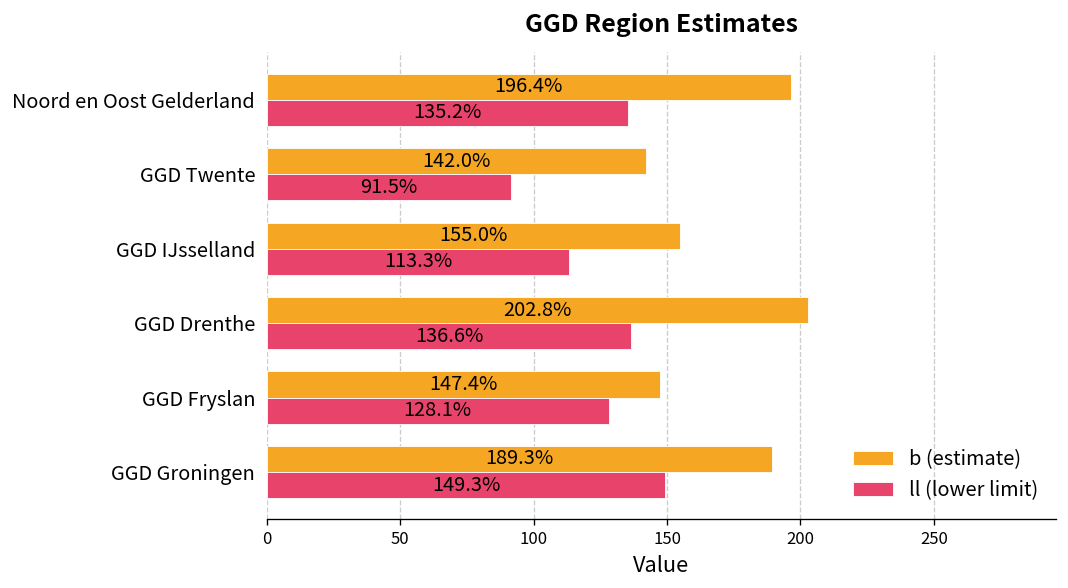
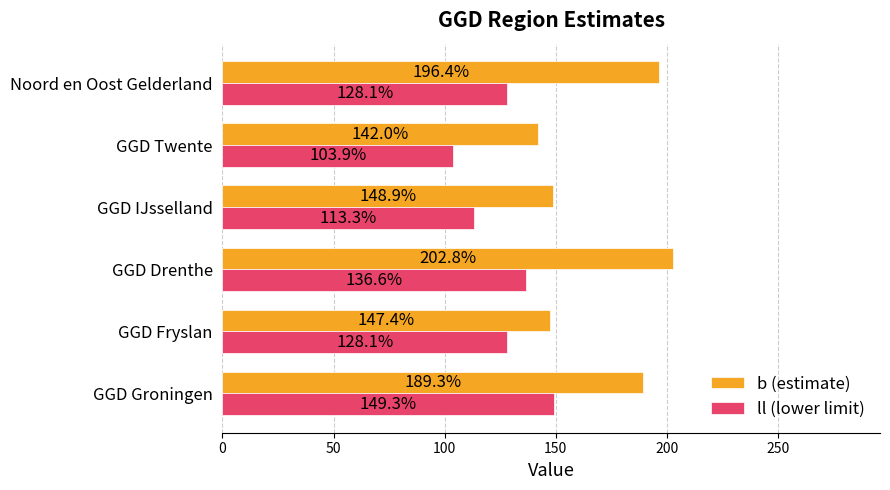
ll (lower limit), Noord en Oost Gelderland: 135.2% -> 128.1%
ll (lower limit), GGD Twente: 91.5% -> 103.9%
b (estimate), GGD IJsselland: 155.0% -> 148.9%
